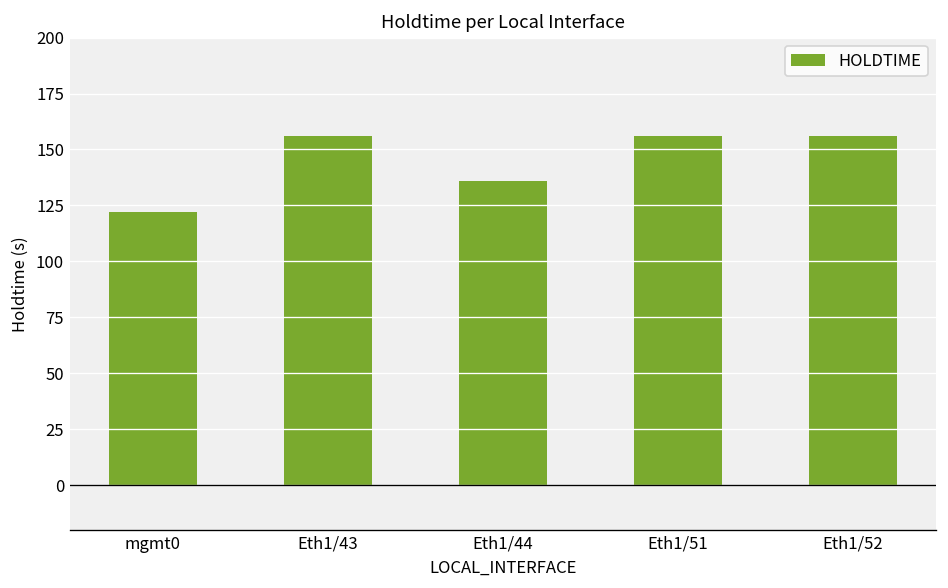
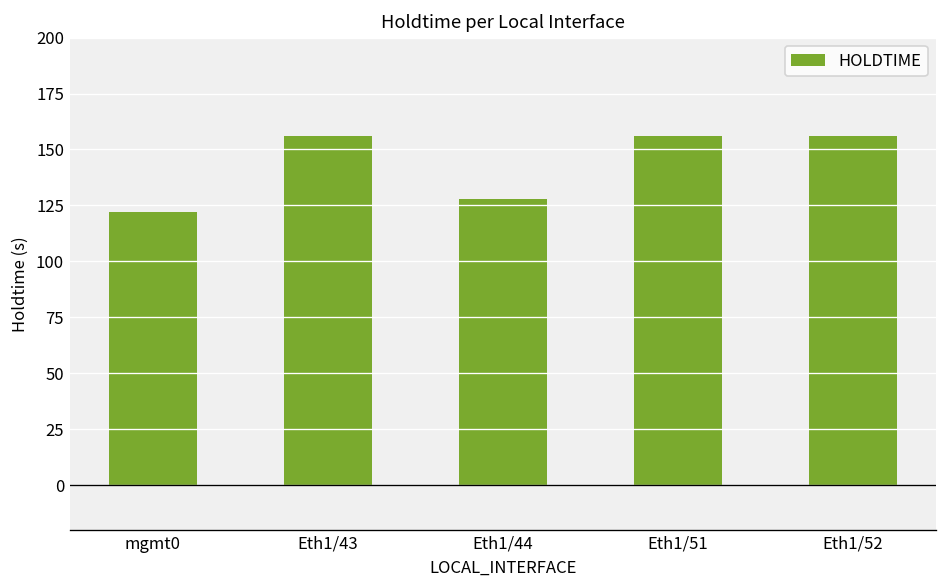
Eth1/44: 136 -> 128
